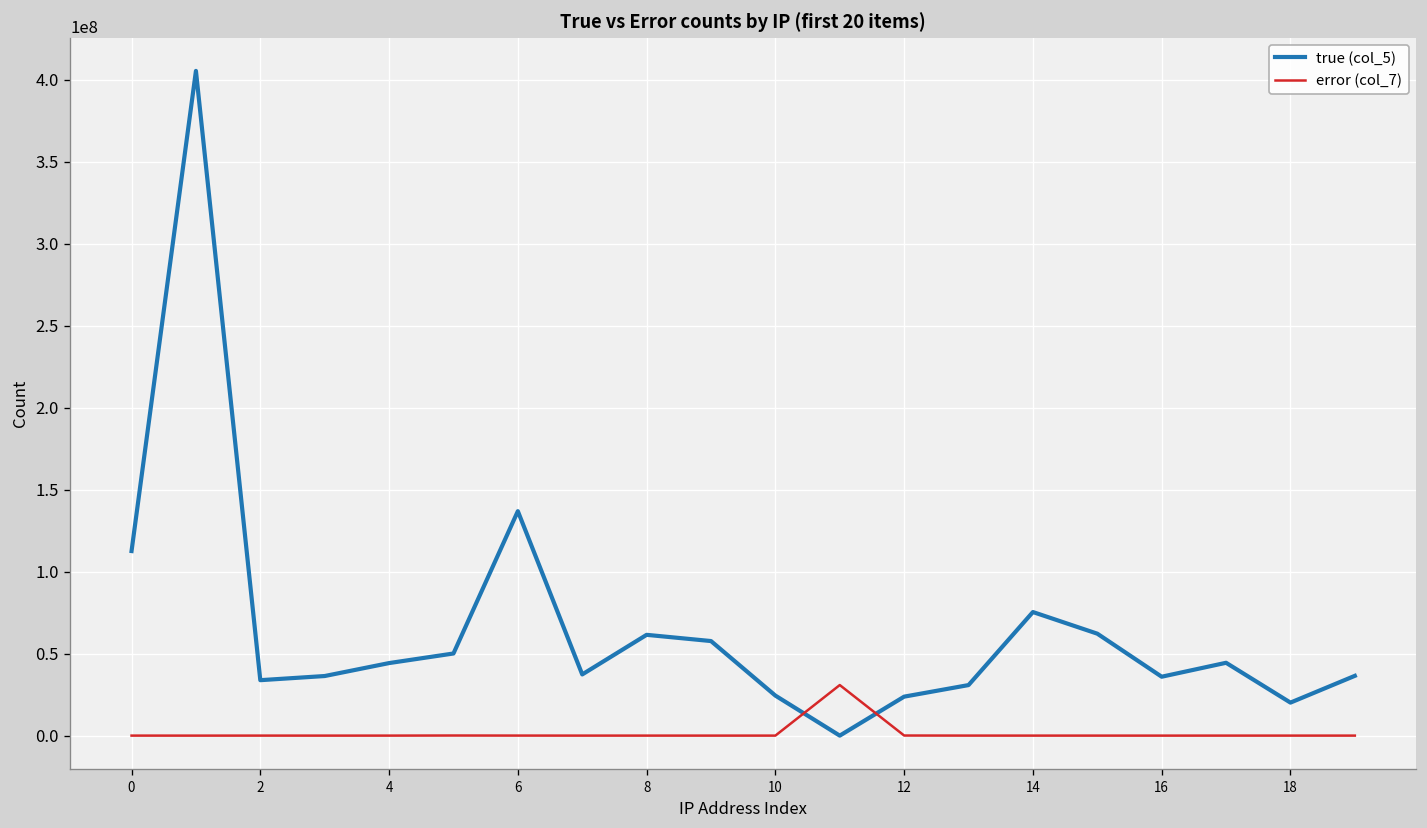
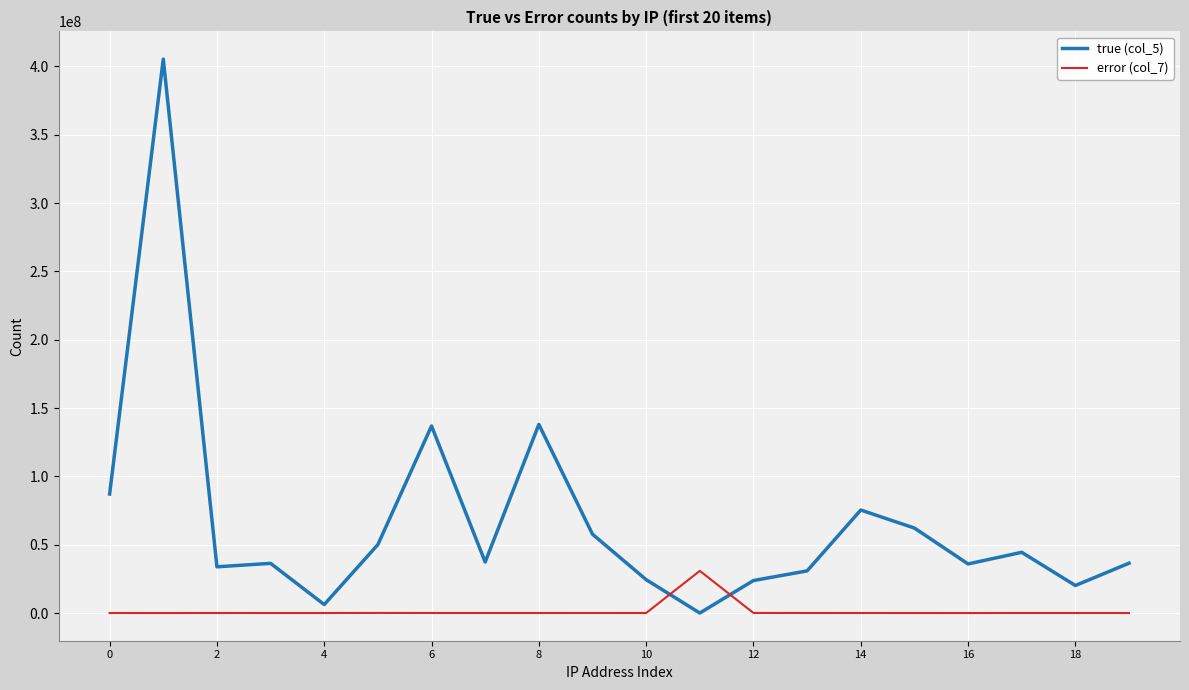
true (col_5), 0: 113000000 -> 87000000
true (col_5), 4: 44000000 -> 6000000
true (col_5), 8: 61000000 -> 138000000
